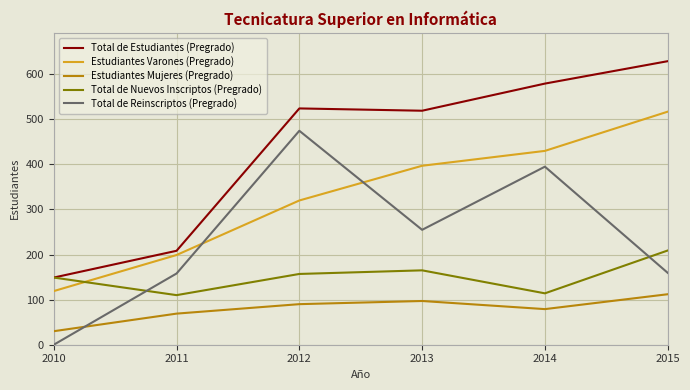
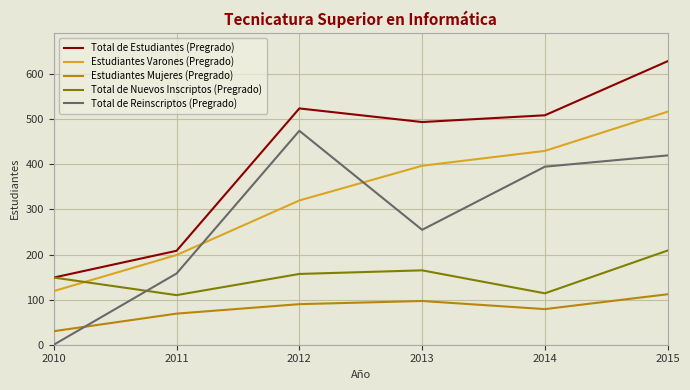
Total de Estudiantes (Pregrado), 2013: 520 -> 490
Total de Estudiantes (Pregrado), 2014: 580 -> 510
Total de Reinscriptos (Pregrado), 2015: 160 -> 420
